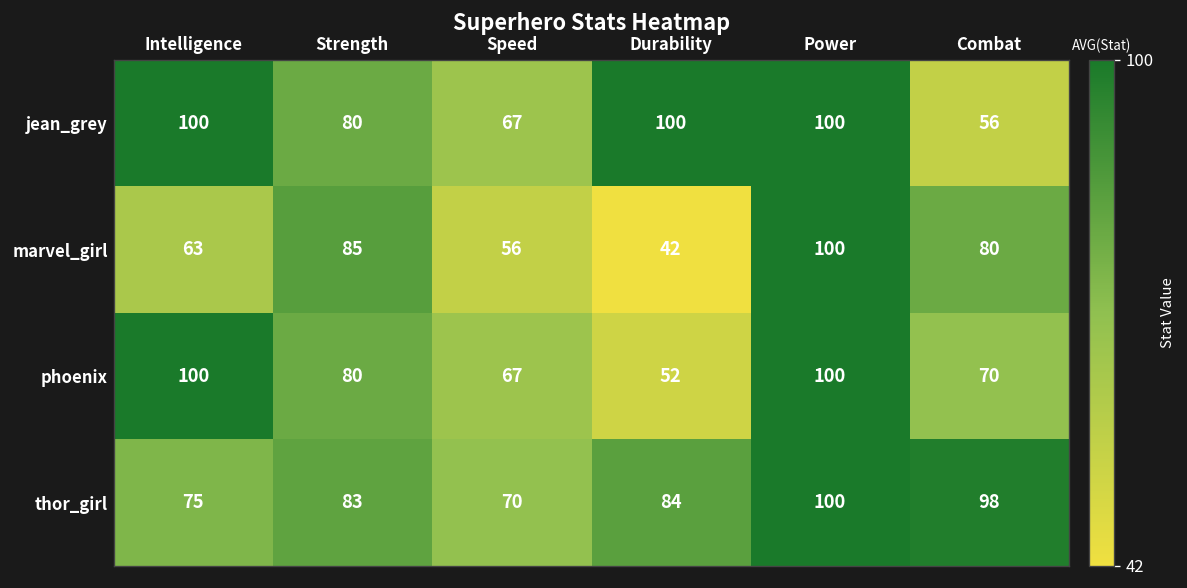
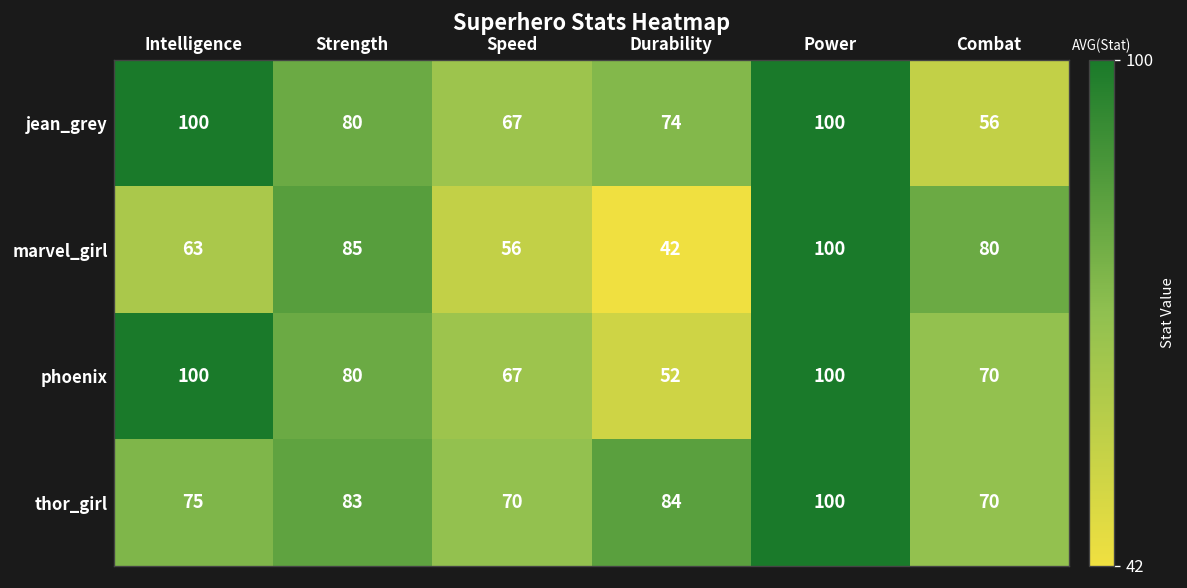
jean_grey, Durability: 100 -> 74
thor_girl, Combat: 98 -> 70
